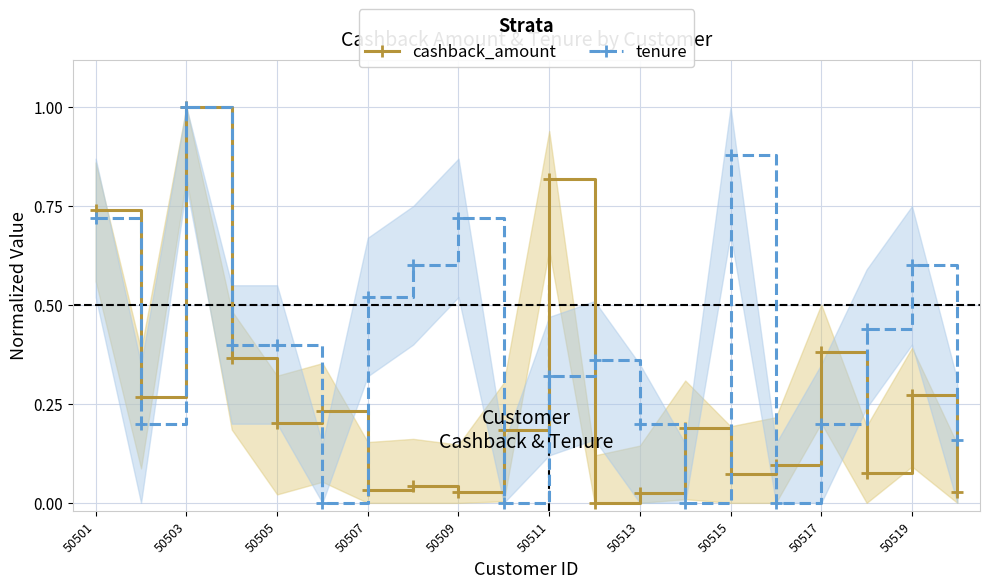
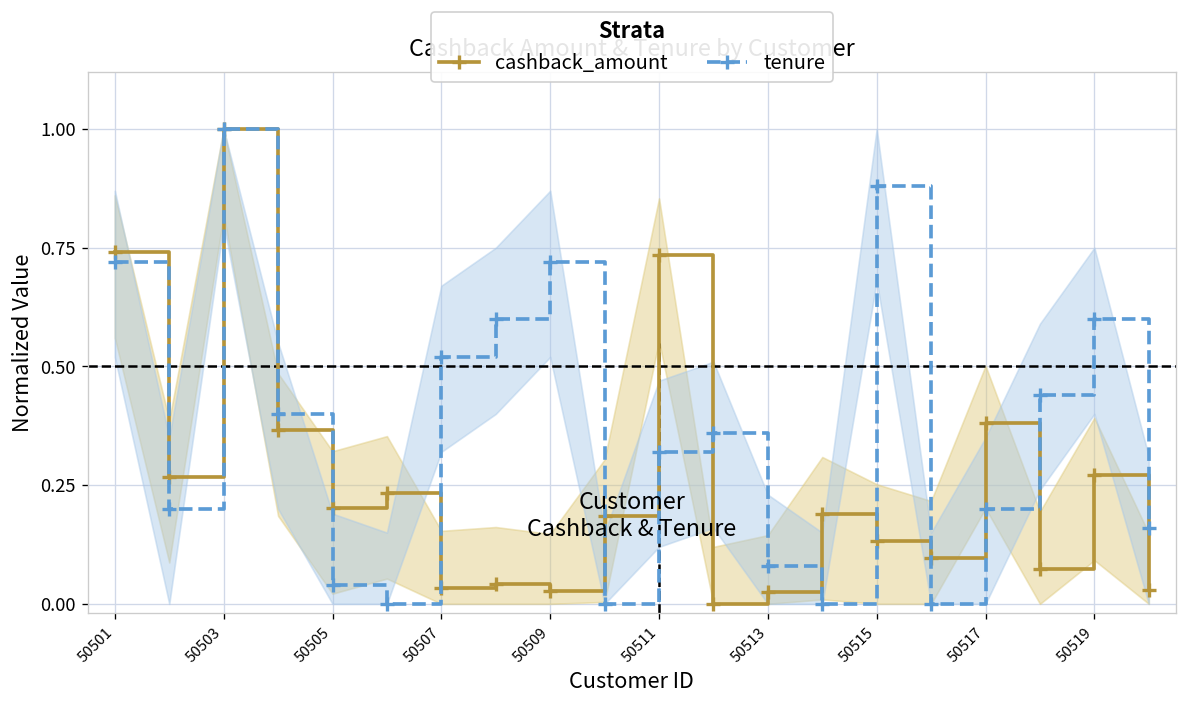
tenure, 50505: 0.40 -> 0.04
cashback_amount, 50511: 0.82 -> 0.73
tenure, 50513: 0.20 -> 0.08
cashback_amount, 50515: 0.07 -> 0.13
